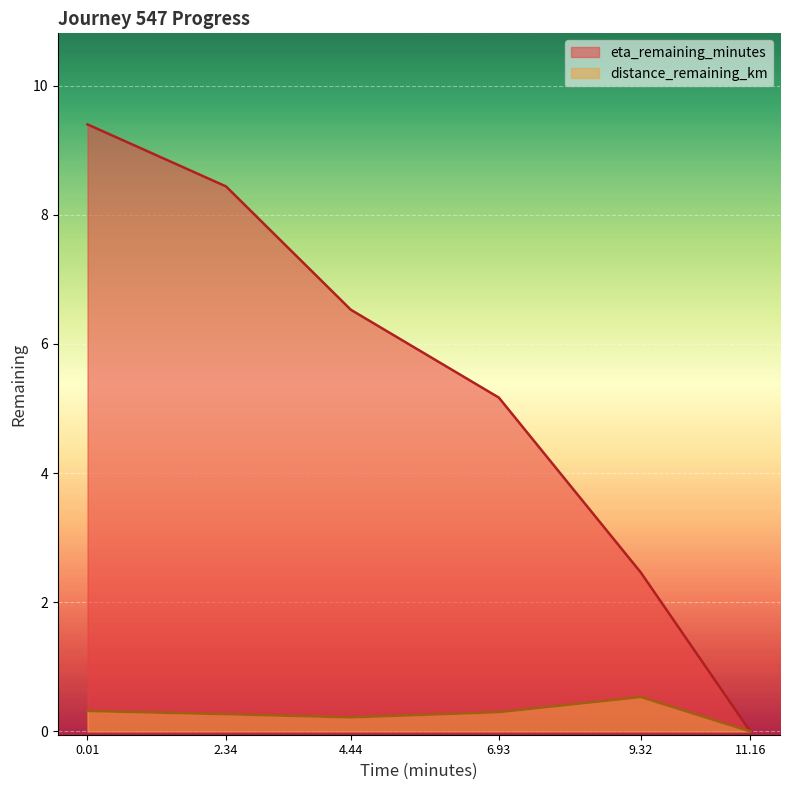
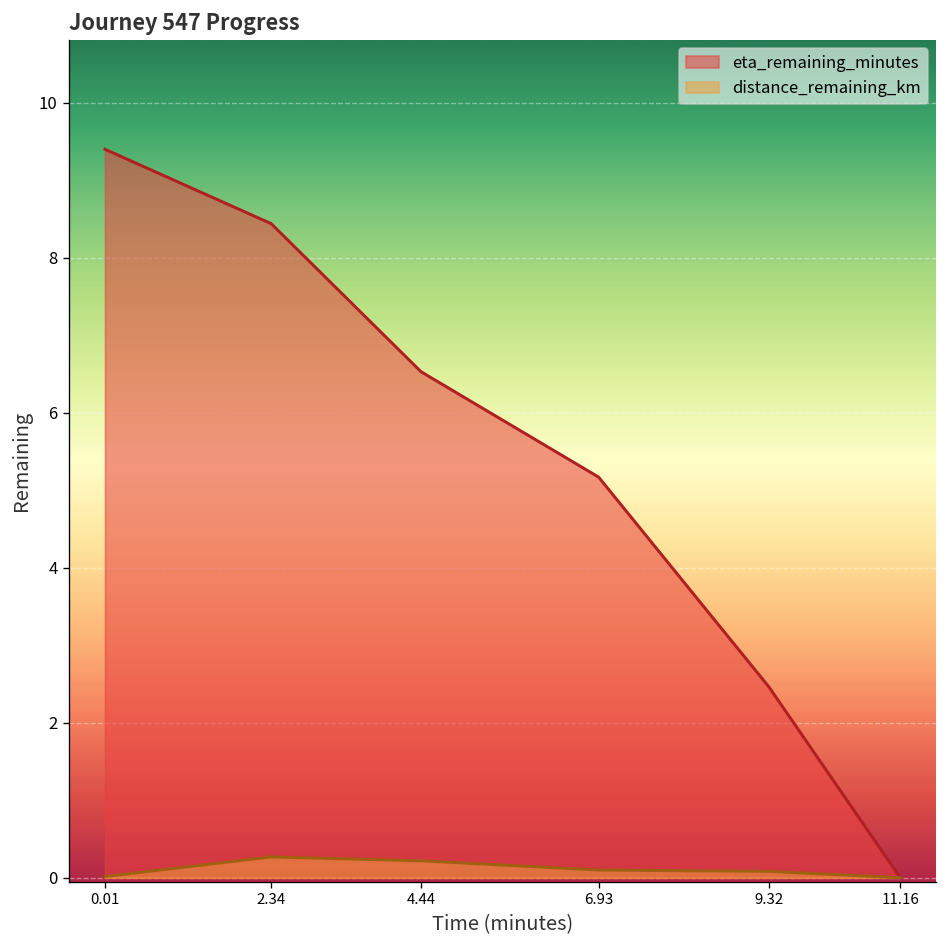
distance_remaining_km, 0.01: 0.3 -> 0.0
distance_remaining_km, 6.93: 0.3 -> 0.1
distance_remaining_km, 9.32: 0.5 -> 0.1
